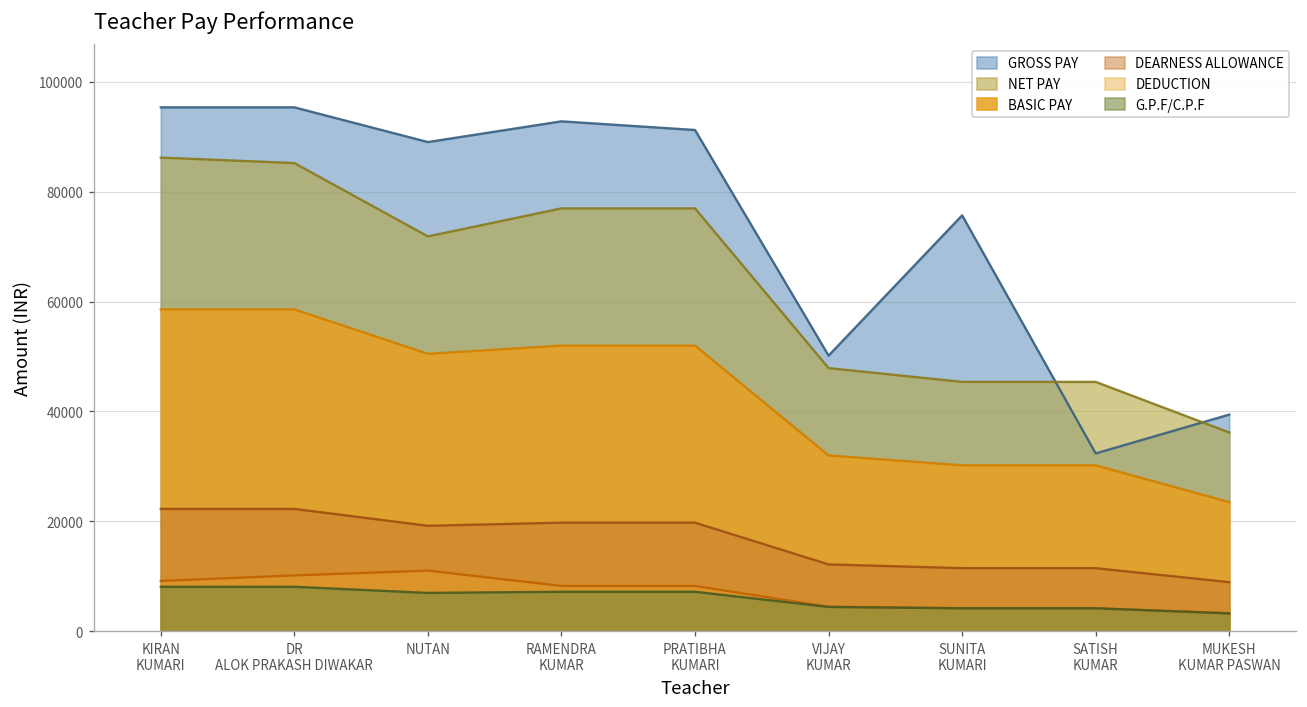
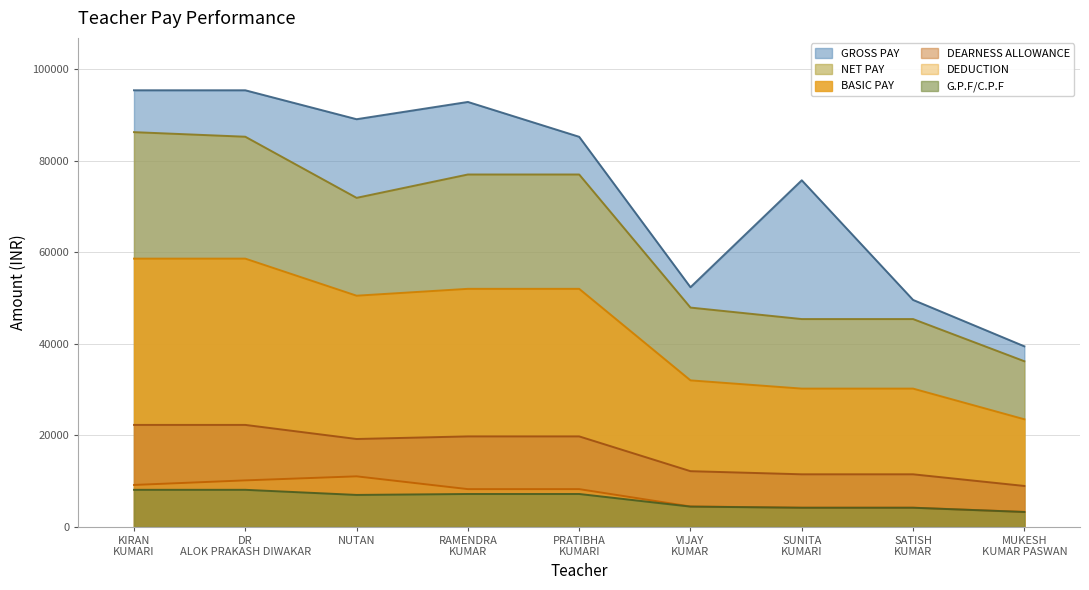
GROSS PAY, PRATIBHA KUMARI: 91000 -> 85000
GROSS PAY, VIJAY KUMAR: 50000 -> 52000
GROSS PAY, SATISH KUMAR: 32000 -> 50000
